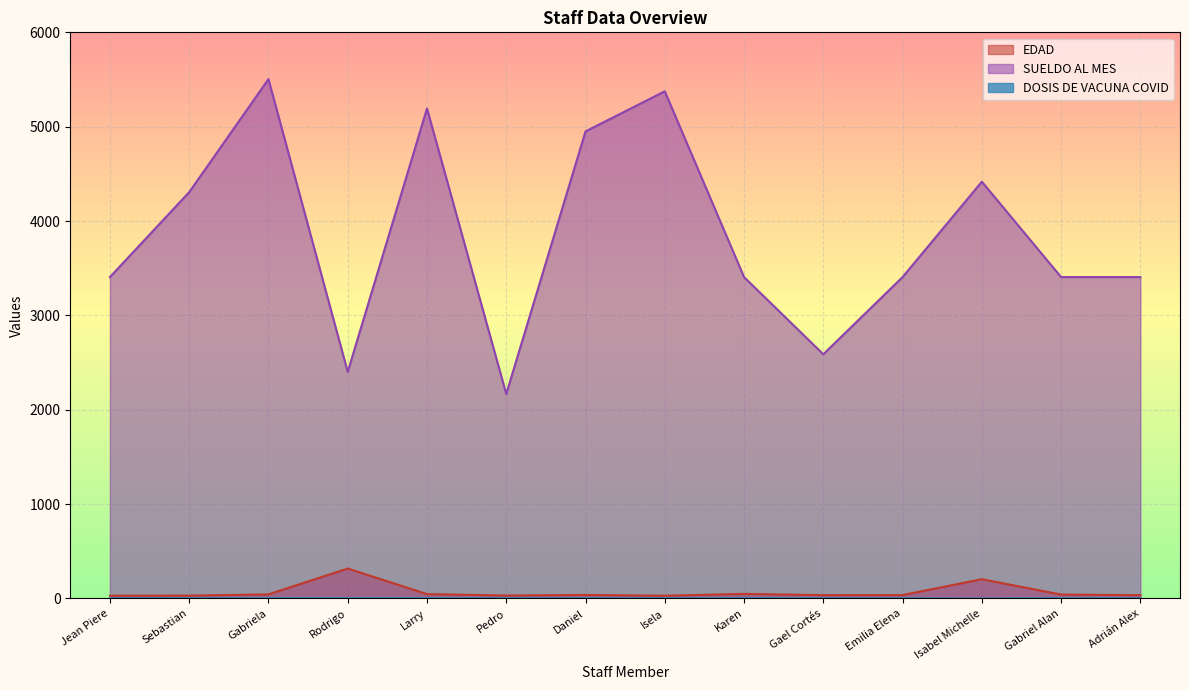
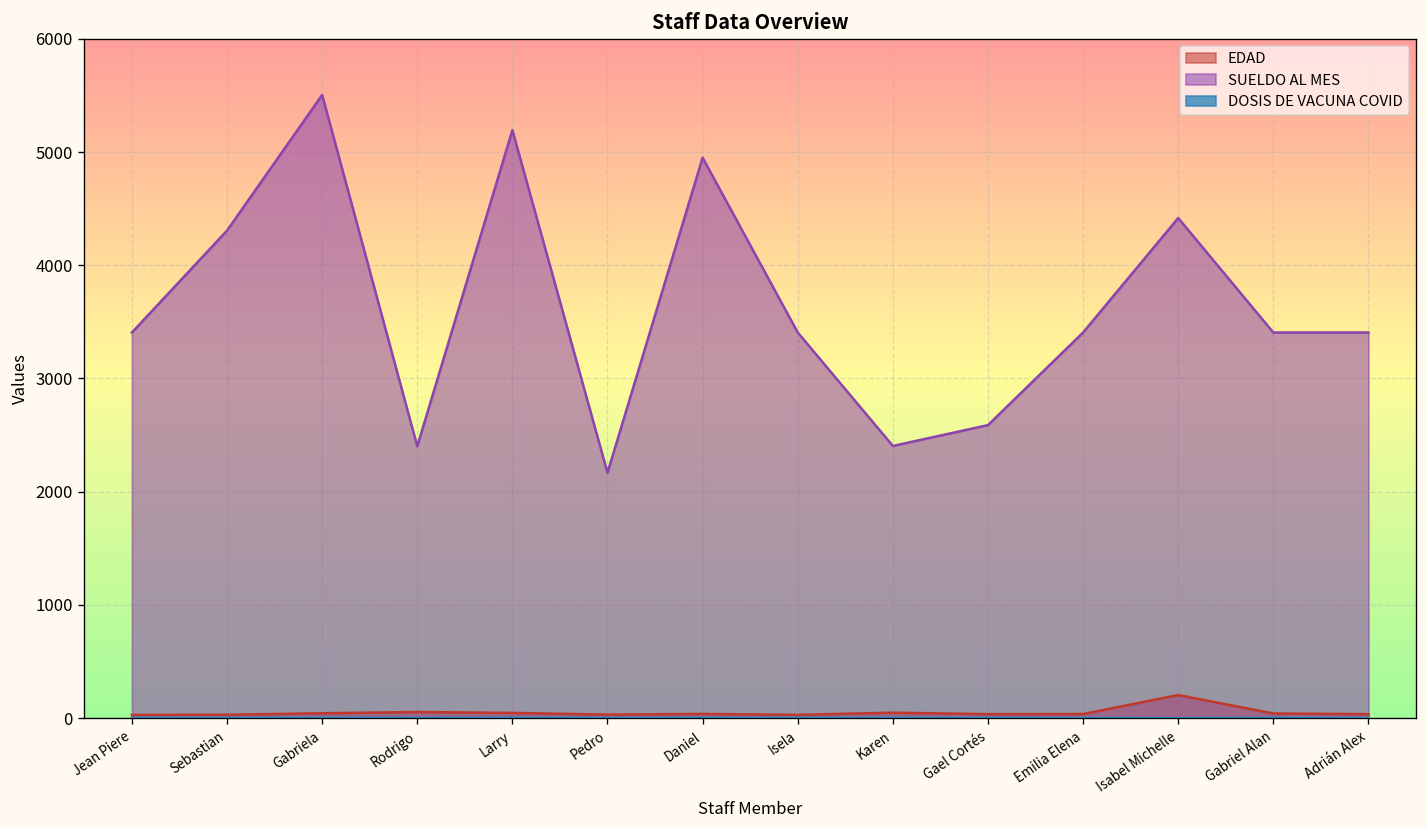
EDAD, Rodrigo: 300 -> 100
SUELDO AL MES, Isela: 5400 -> 3400
SUELDO AL MES, Karen: 3400 -> 2400
